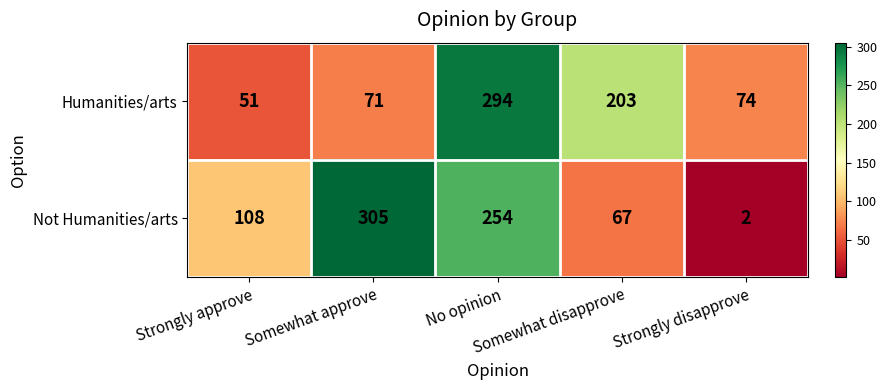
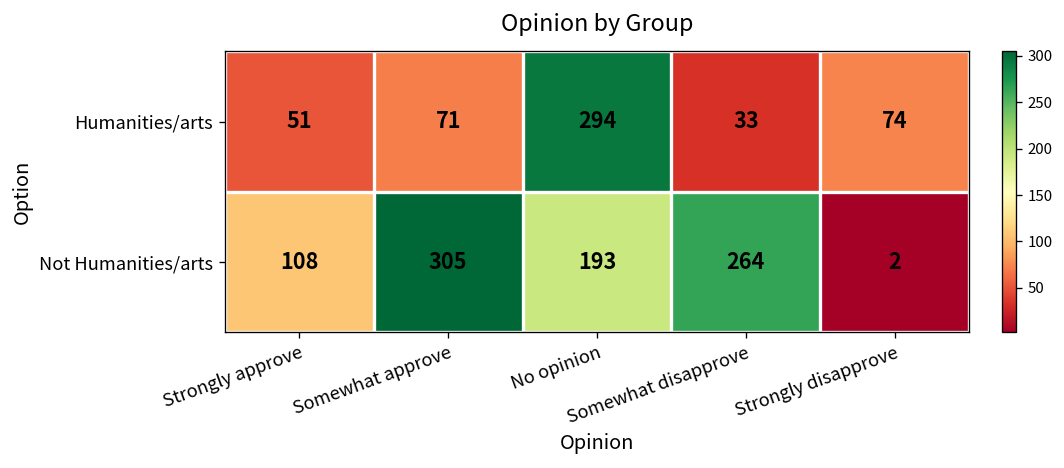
Humanities/arts, Somewhat disapprove: 203 -> 33
Not Humanities/arts, No opinion: 254 -> 193
Not Humanities/arts, Somewhat disapprove: 67 -> 264
